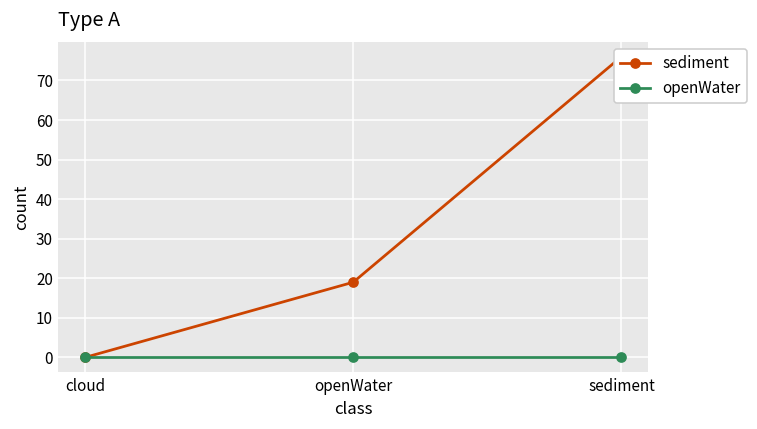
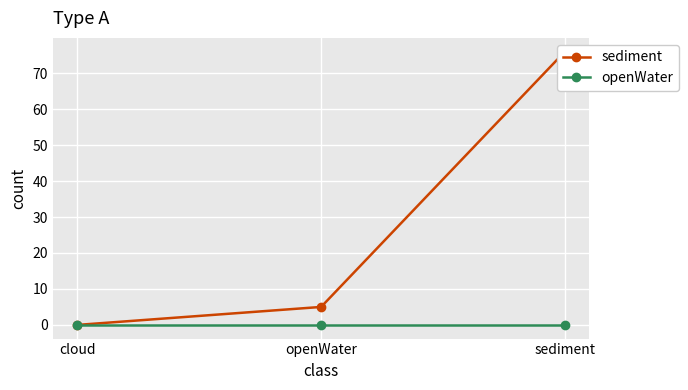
sediment, openWater: 19 -> 5
